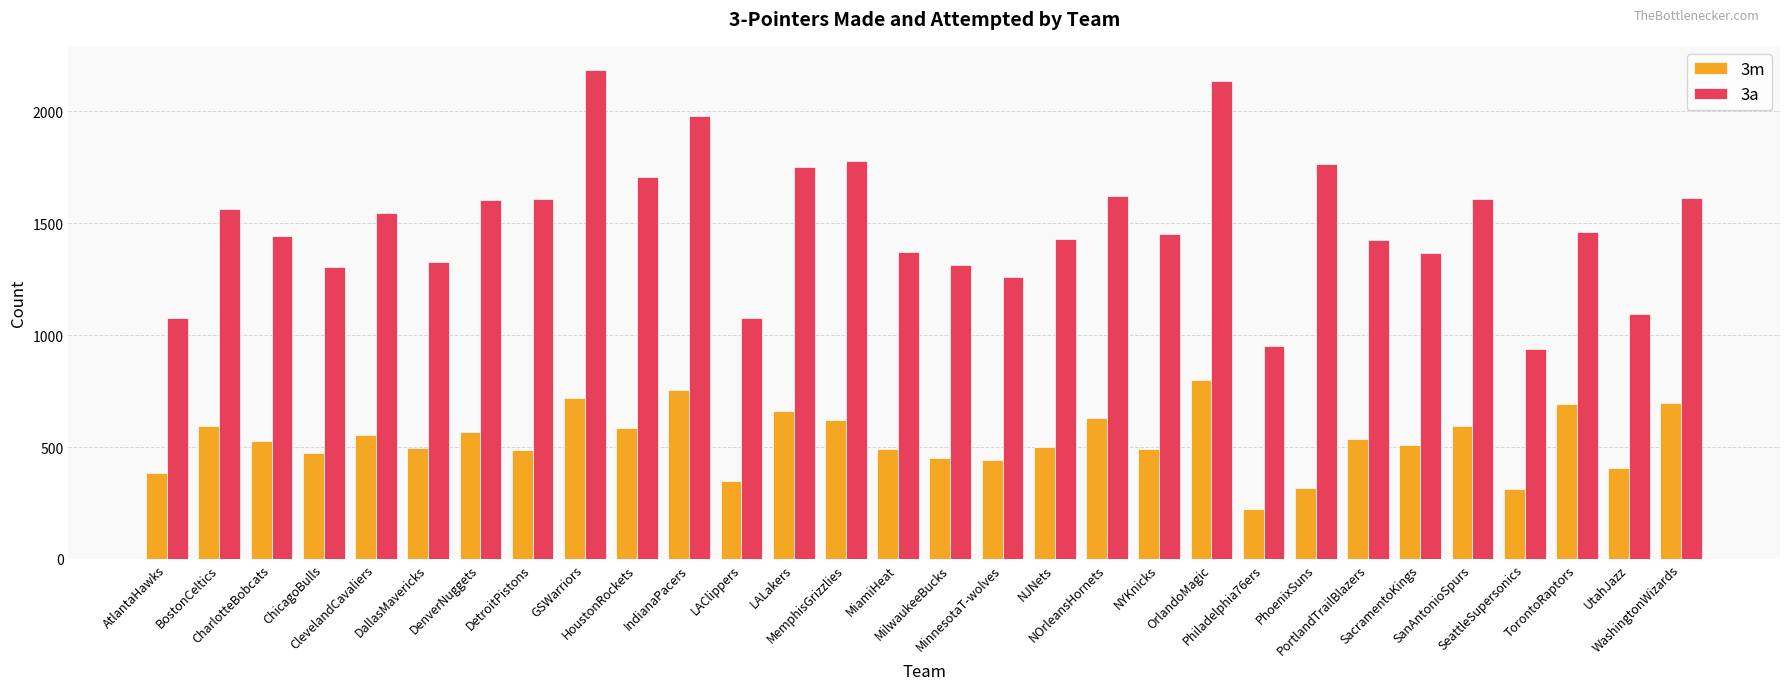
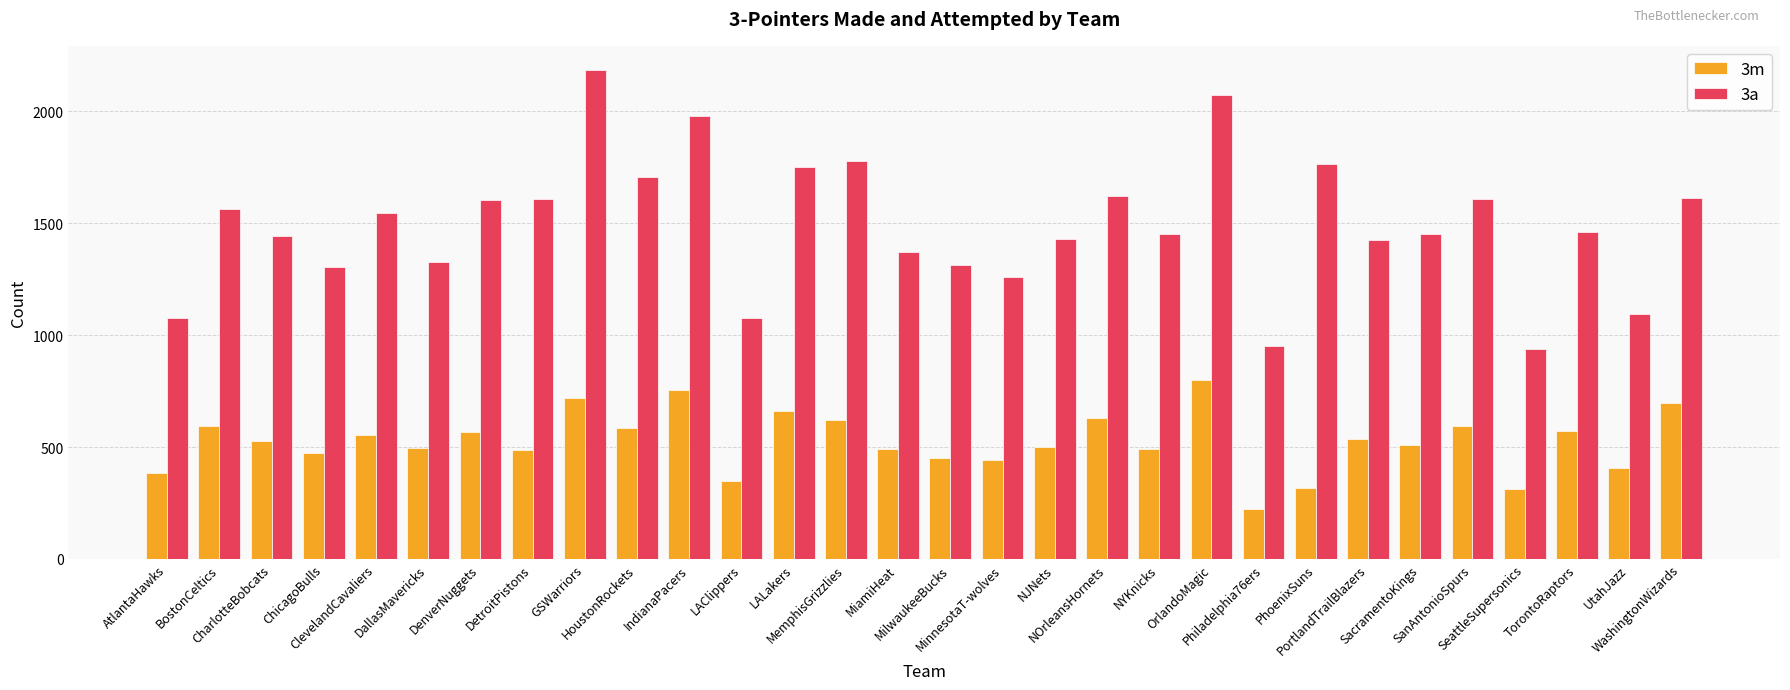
3a, OrlandoMagic: 2140 -> 2070
3a, SacramentoKings: 1370 -> 1450
3m, TorontoRaptors: 690 -> 570
